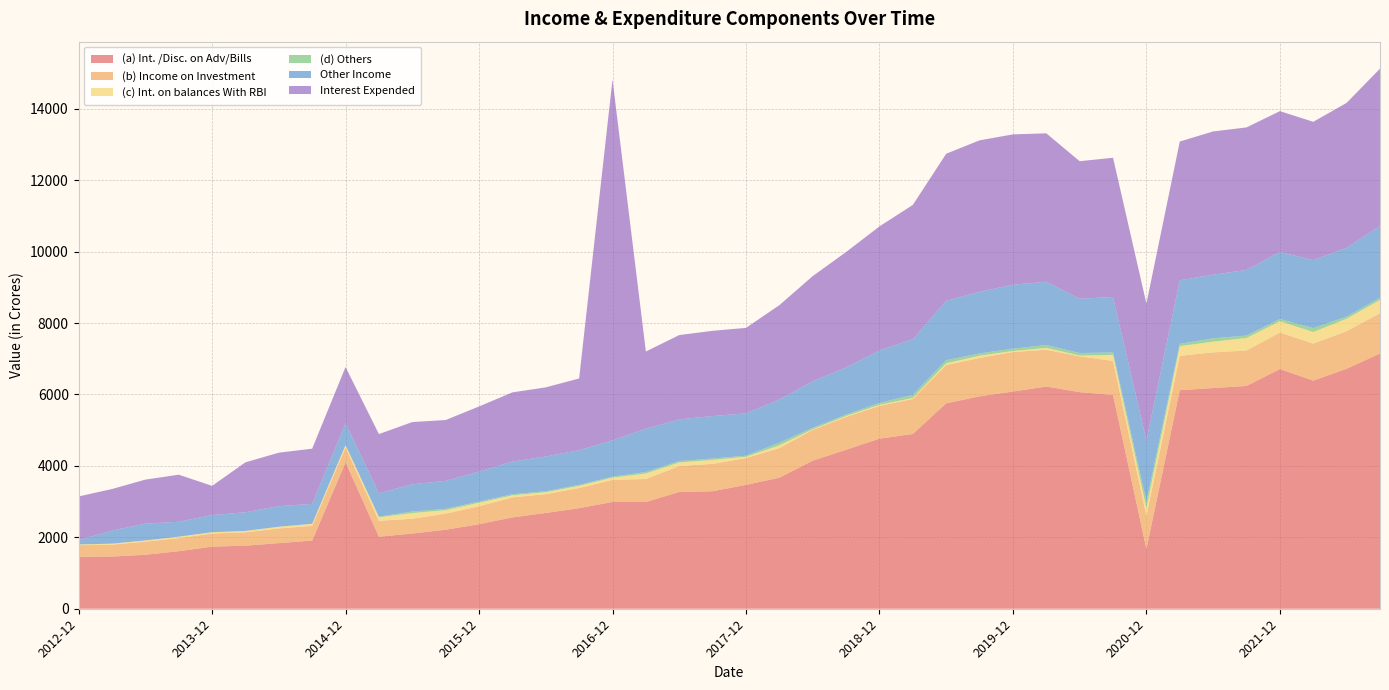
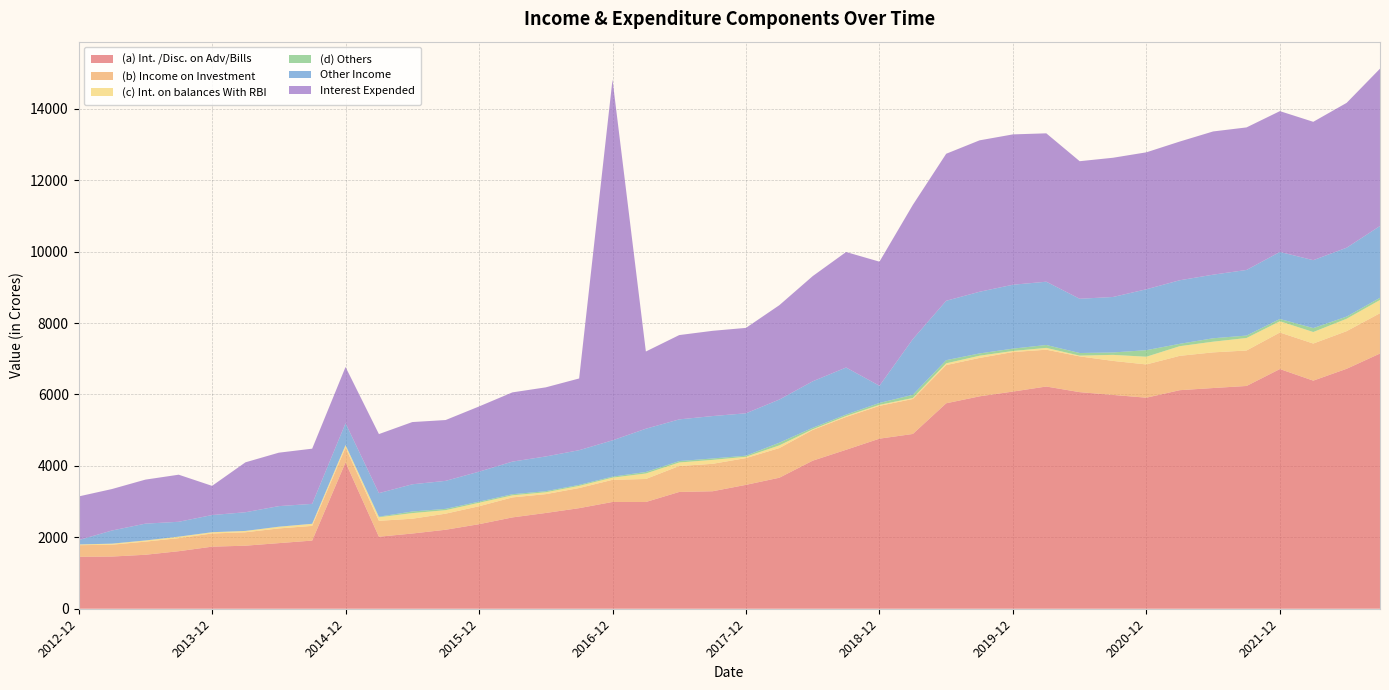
Other Income, 2018-12: 1500 -> 500
(a) Int. /Disc. on Adv/Bills, 2020-12: 1700 -> 5900
